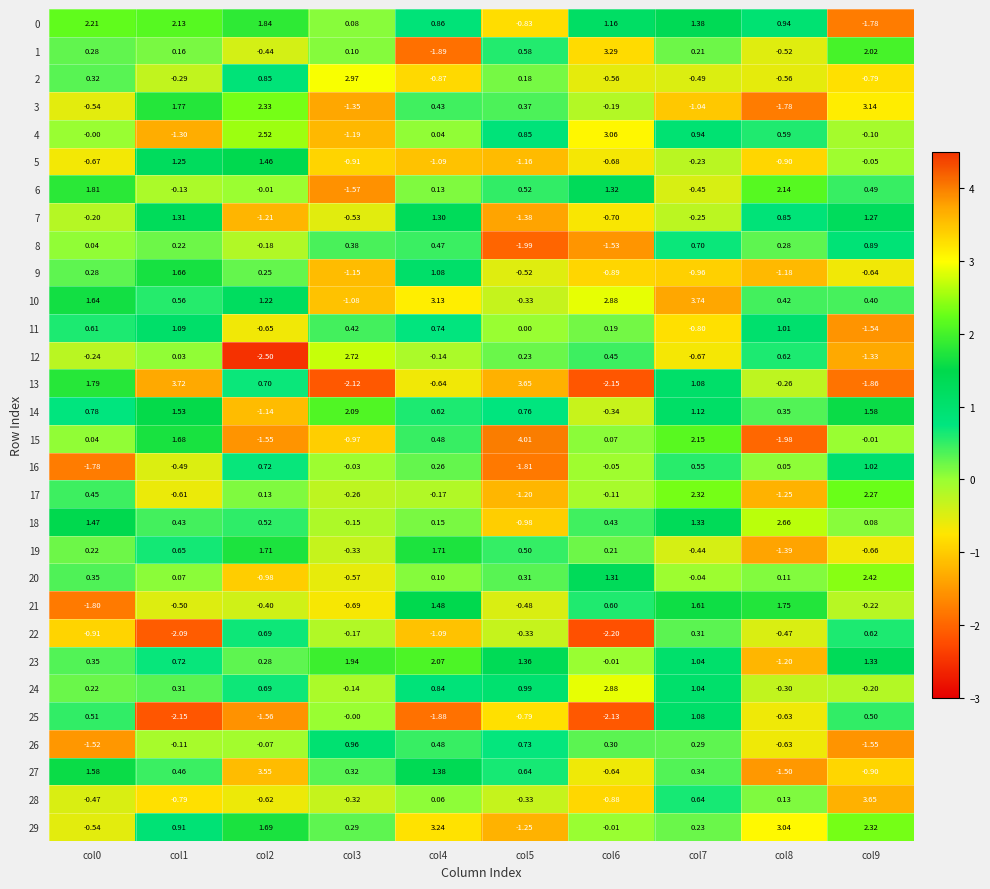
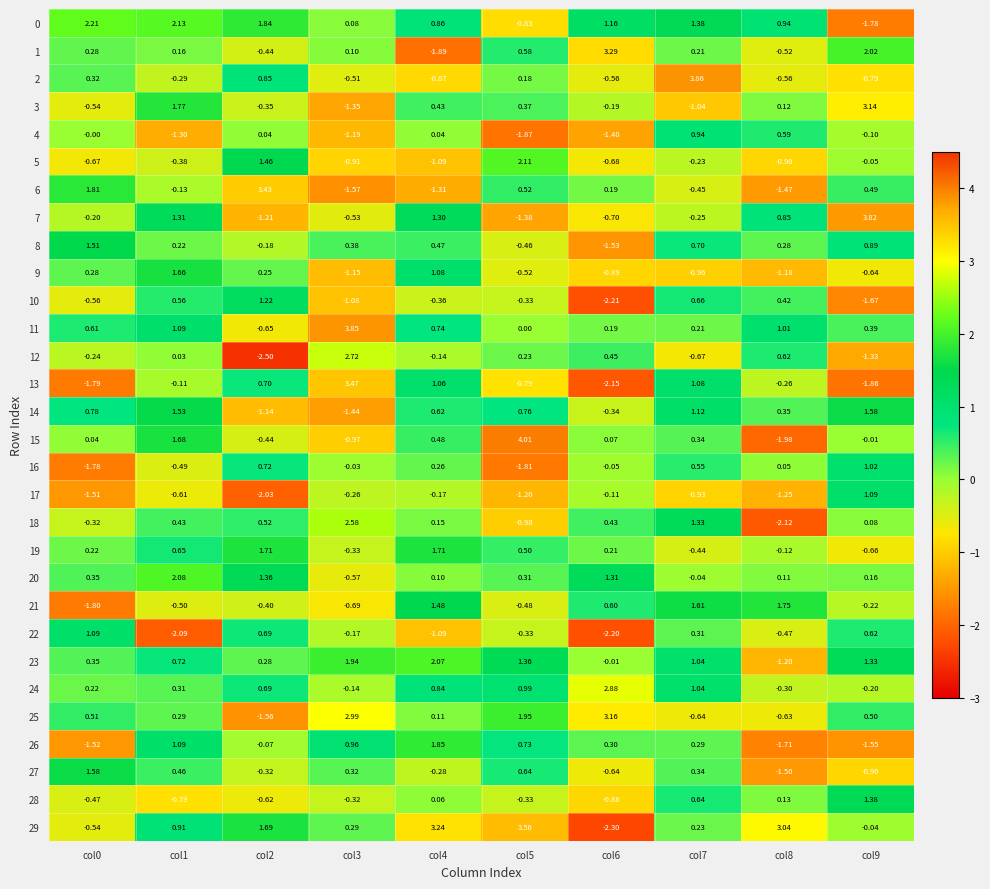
2, col3: 2.97 -> -0.51
2, col7: -0.49 -> 3.86
3, col2: 2.33 -> -0.35
3, col8: -1.78 -> 0.12
4, col2: 2.52 -> 0.04
4, col5: 0.85 -> -1.87
4, col6: 3.06 -> -1.40
5, col1: 1.25 -> -0.38
5, col5: -1.16 -> 2.11
6, col2: -0.01 -> 3.43
6, col4: 0.13 -> -1.31
6, col6: 1.32 -> 0.19
6, col8: 2.14 -> -1.47
7, col9: 1.27 -> 3.82
8, col0: 0.04 -> 1.51
8, col5: -1.99 -> -0.46
10, col0: 1.64 -> -0.56
10, col4: 3.13 -> -0.36
10, col6: 2.88 -> -2.21
10, col7: 3.74 -> 0.66
10, col9: 0.40 -> -1.67
11, col3: 0.42 -> 3.85
11, col7: -0.80 -> 0.21
11, col9: -1.54 -> 0.39
13, col0: 1.79 -> -1.79
13, col1: 3.72 -> -0.11
13, col3: -2.12 -> 3.47
13, col4: -0.64 -> 1.06
13, col5: 3.65 -> -0.79
14, col3: 2.09 -> -1.44
15, col2: -1.55 -> -0.44
15, col7: 2.15 -> 0.34
17, col0: 0.45 -> -1.51
17, col2: 0.13 -> -2.03
17, col7: 2.32 -> -0.93
17, col9: 2.27 -> 1.09
18, col0: 1.47 -> -0.32
18, col3: -0.15 -> 2.58
18, col8: 2.66 -> -2.12
19, col8: -1.39 -> -0.12
20, col1: 0.07 -> 2.08
20, col2: -0.98 -> 1.36
20, col9: 2.42 -> 0.16
22, col0: -0.91 -> 1.09
25, col1: -2.15 -> 0.29
25, col3: -0.00 -> 2.99
25, col4: -1.88 -> 0.11
25, col5: -0.79 -> 1.95
25, col6: -2.13 -> 3.16
25, col7: 1.08 -> -0.64
26, col1: -0.11 -> 1.09
26, col4: 0.48 -> 1.85
26, col8: -0.63 -> -1.71
27, col2: 3.55 -> -0.32
27, col4: 1.38 -> -0.28
28, col9: 3.65 -> 1.38
29, col5: -1.25 -> 3.56
29, col6: -0.01 -> -2.30
29, col9: 2.32 -> -0.04
